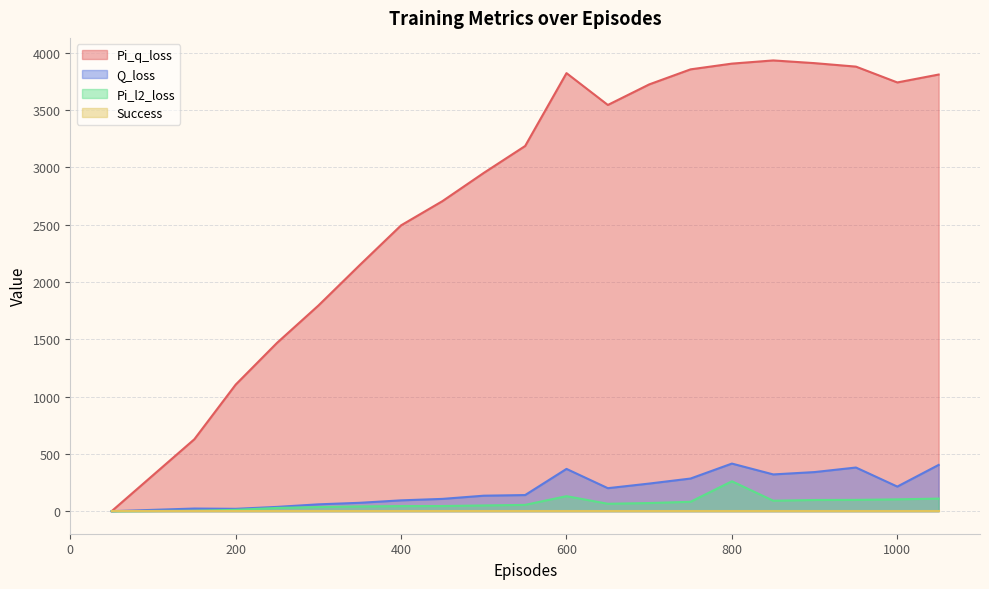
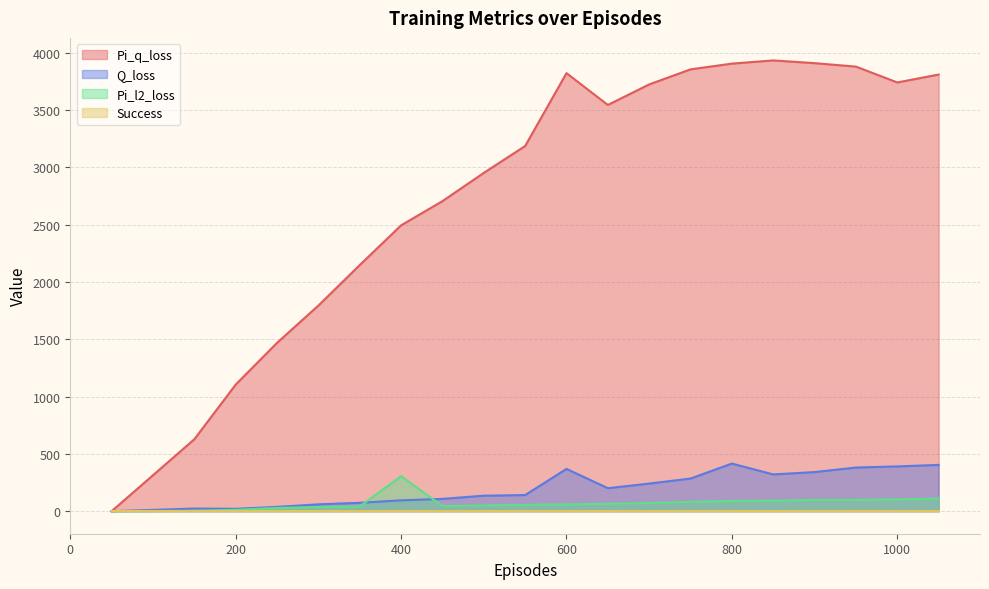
Pi_l2_loss, 400: 40 -> 300
Pi_l2_loss, 600: 130 -> 60
Pi_l2_loss, 800: 260 -> 90
Q_loss, 1000: 210 -> 390
